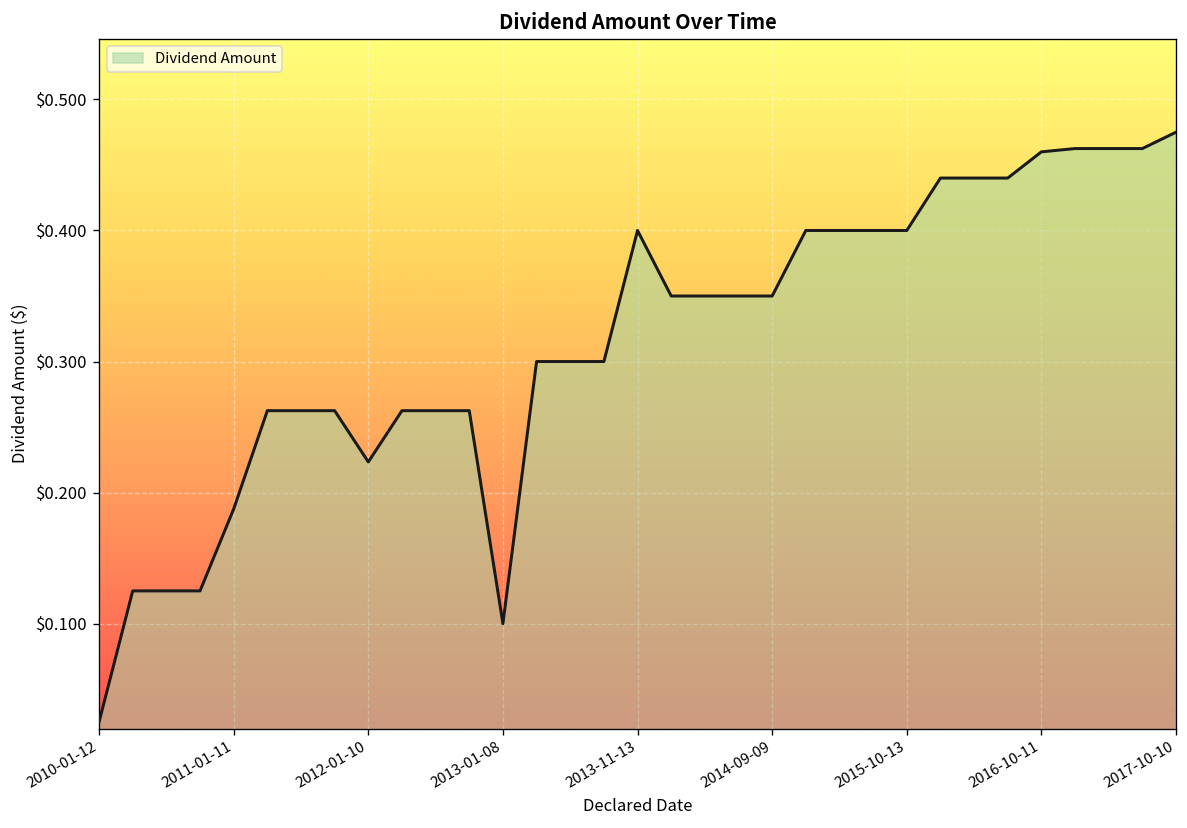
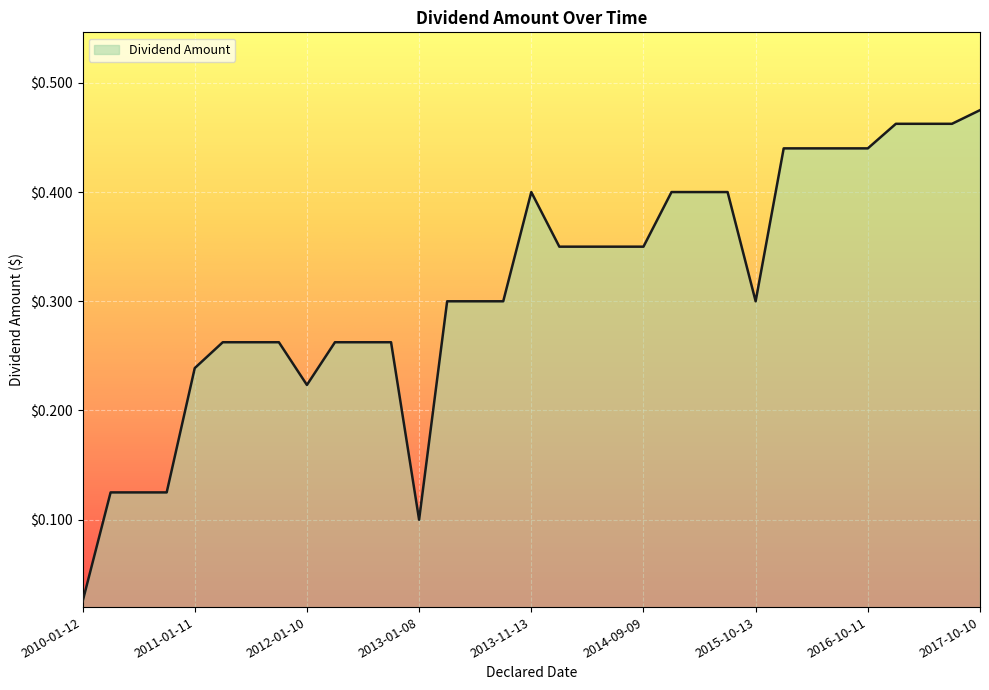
2011-01-11: $0.188 -> $0.239
2015-10-13: $0.4 -> $0.3
2016-10-11: $0.46 -> $0.44
